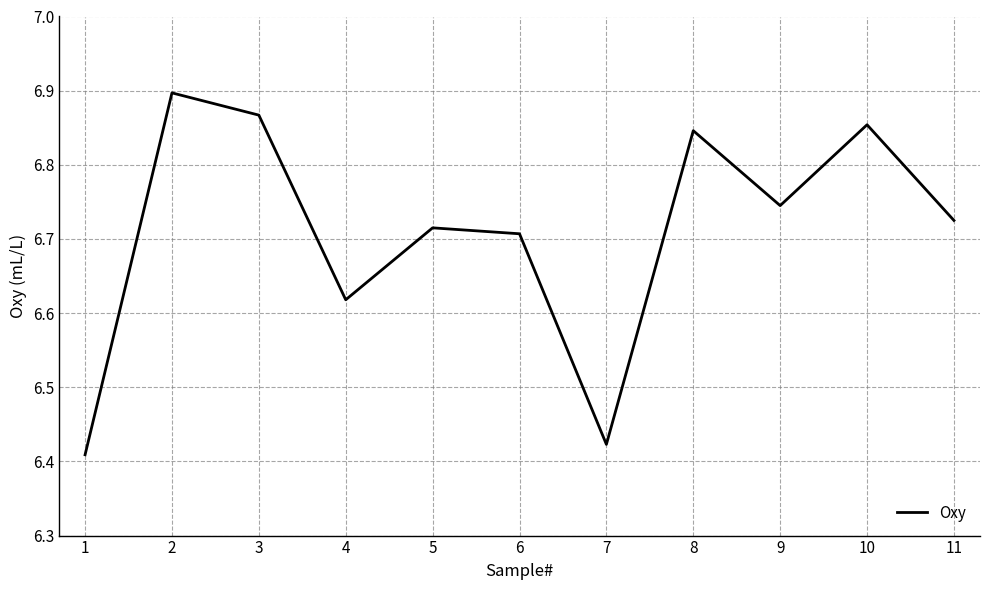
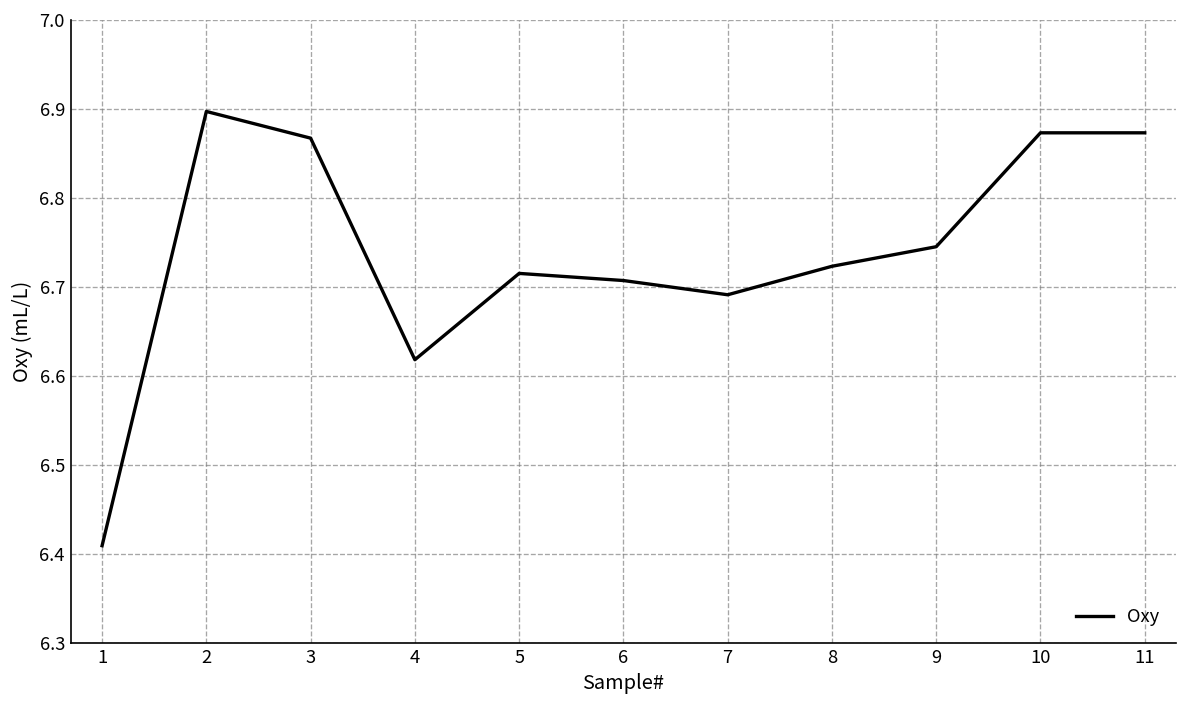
7: 6.42 -> 6.69
8: 6.85 -> 6.72
10: 6.85 -> 6.87
11: 6.73 -> 6.87
